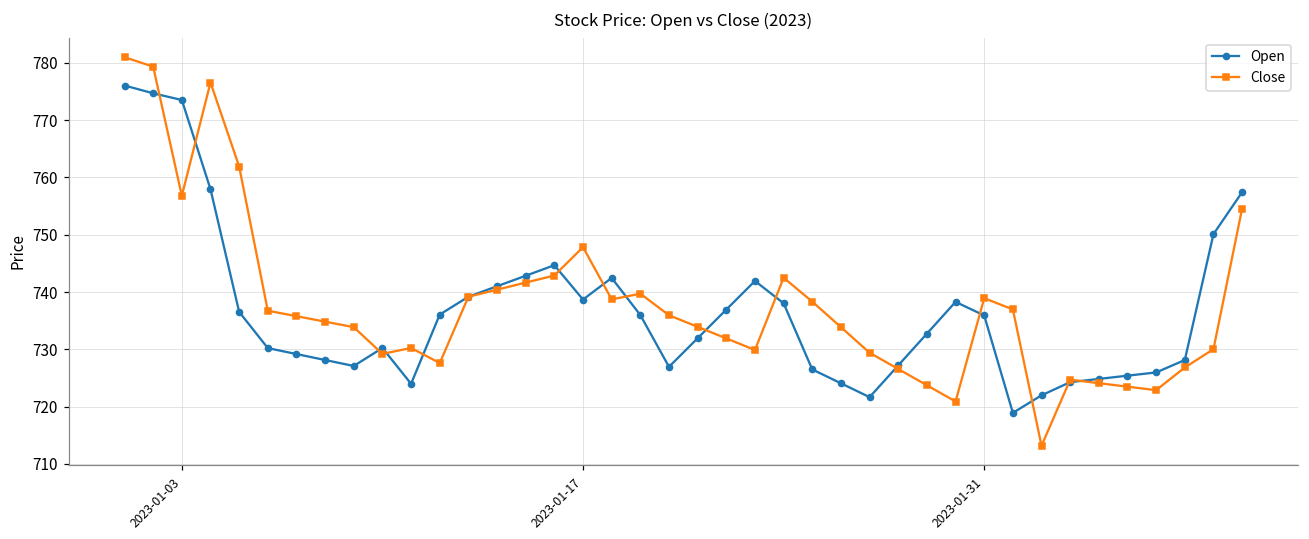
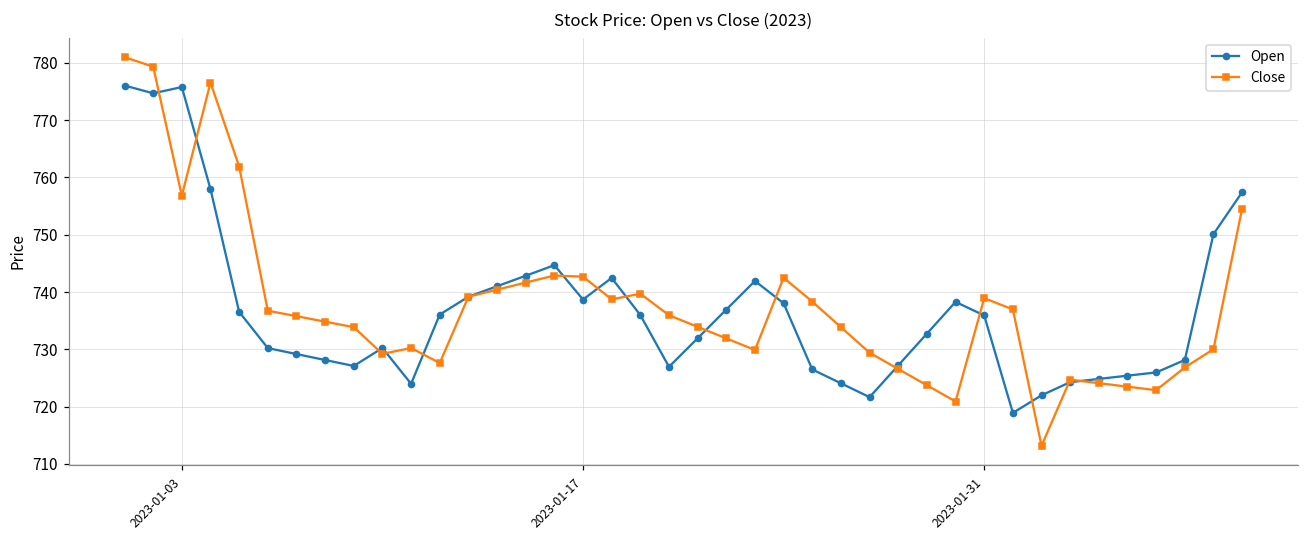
Open, 2023-01-03: 774 -> 776
Close, 2023-01-17: 748 -> 743
